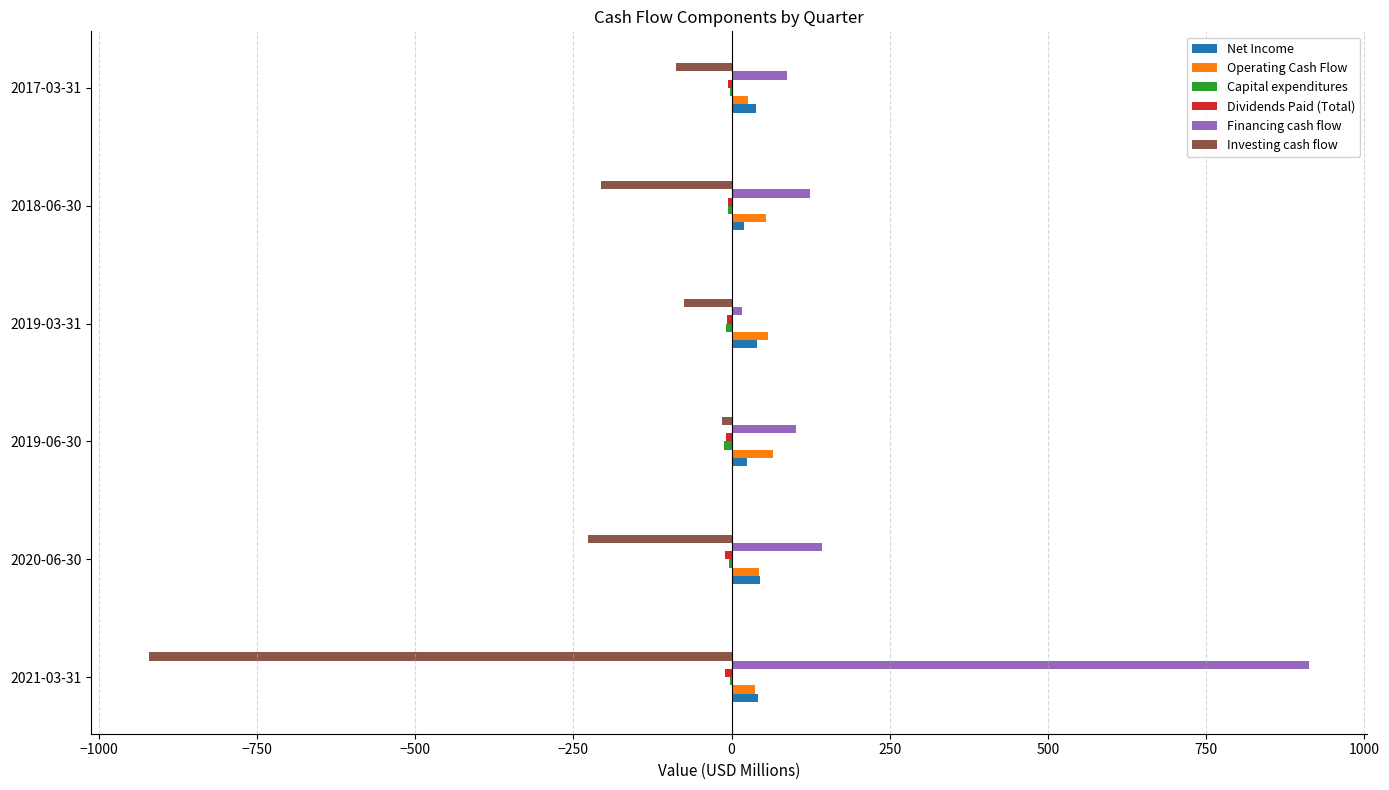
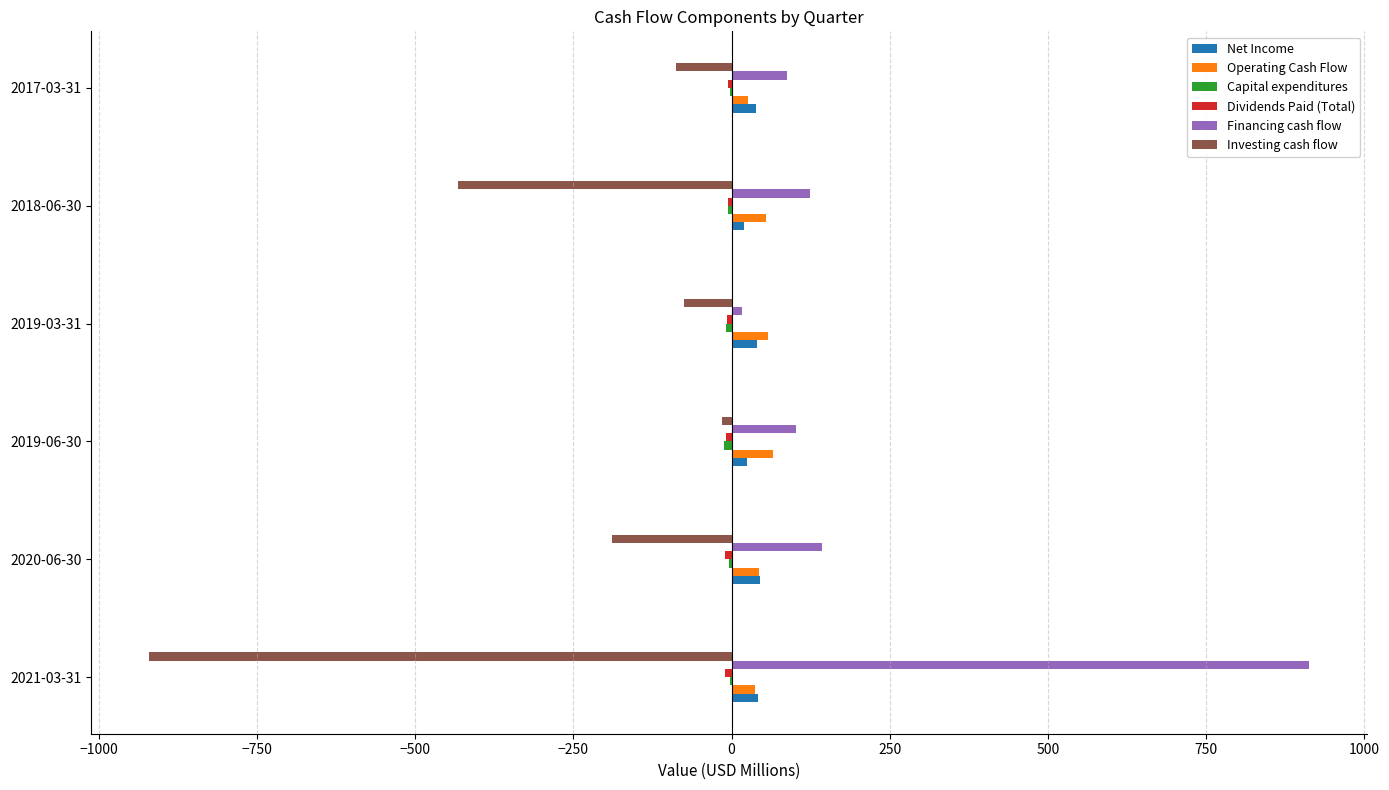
Investing cash flow, 2018-06-30: -210 -> -430
Investing cash flow, 2020-06-30: -230 -> -190
